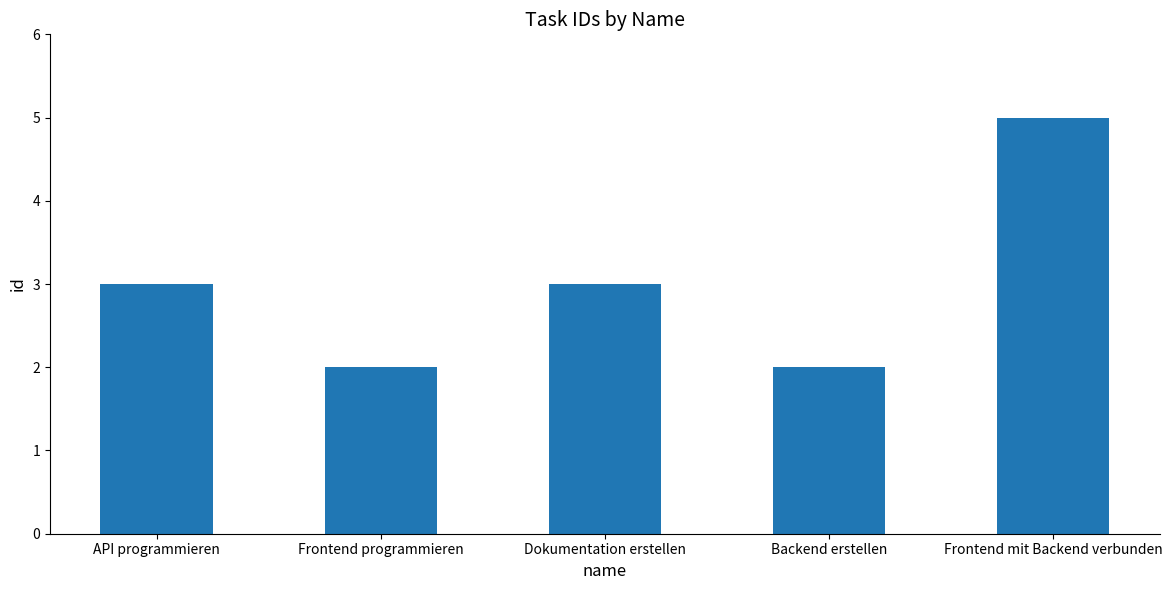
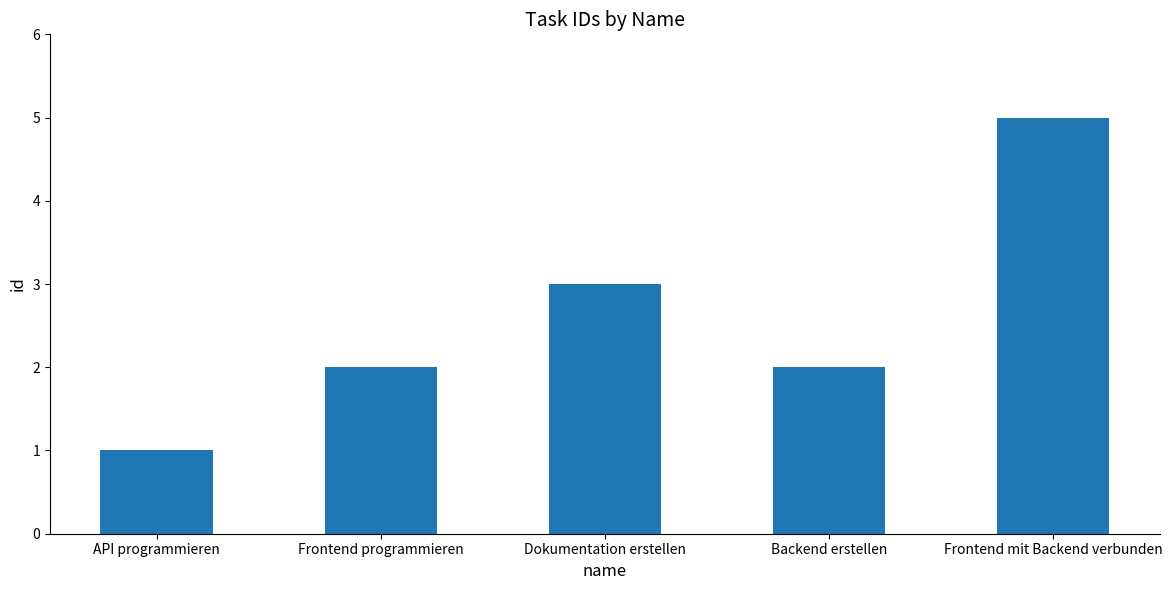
API programmieren: 3 -> 1
